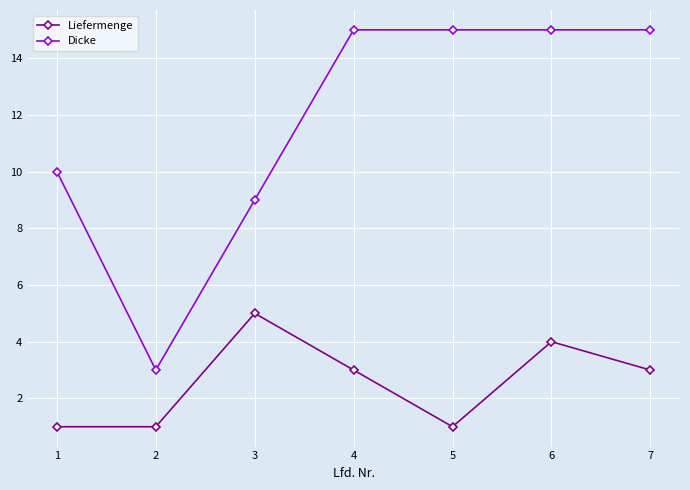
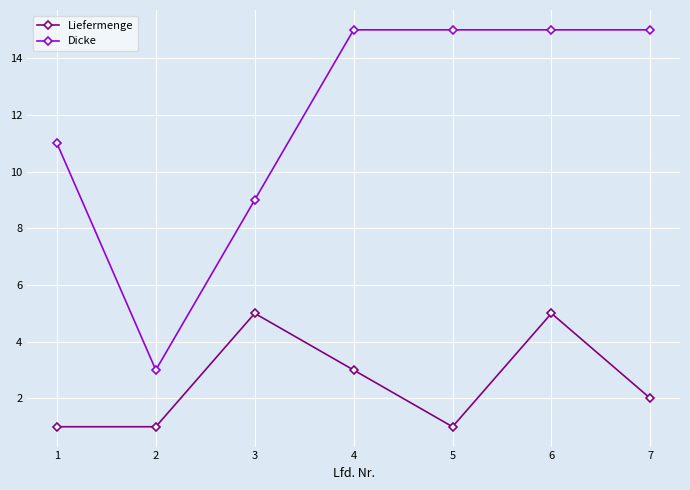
Dicke, 1: 10 -> 11
Liefermenge, 6: 4 -> 5
Liefermenge, 7: 3 -> 2
